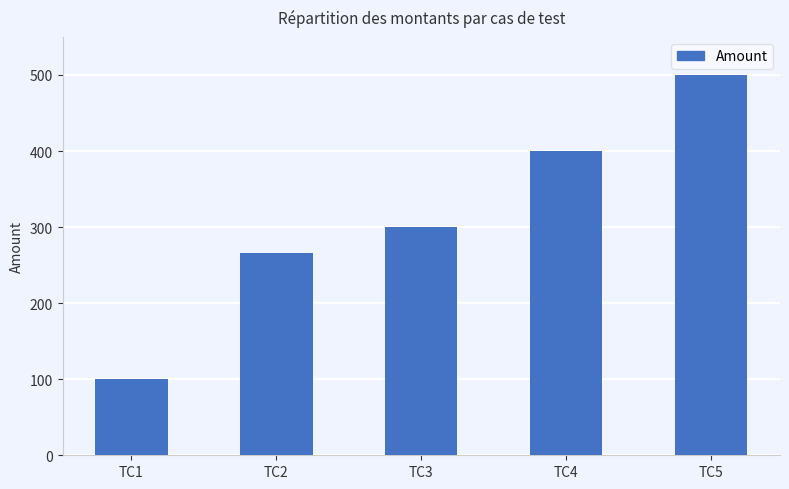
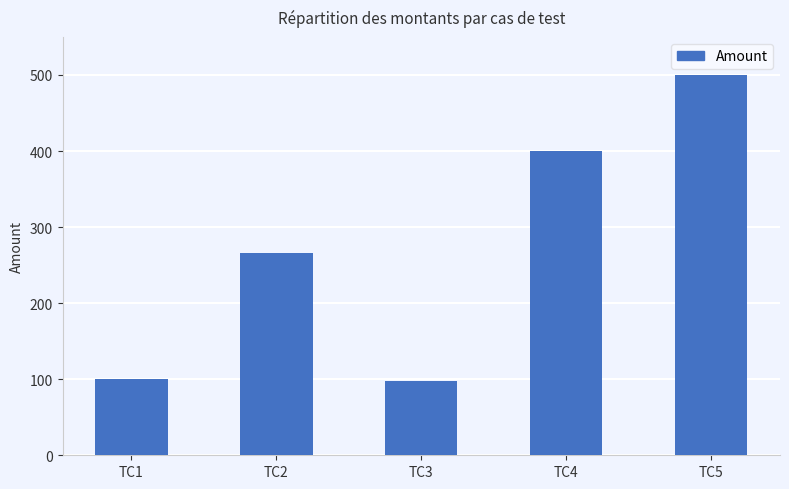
TC3: 300 -> 100
